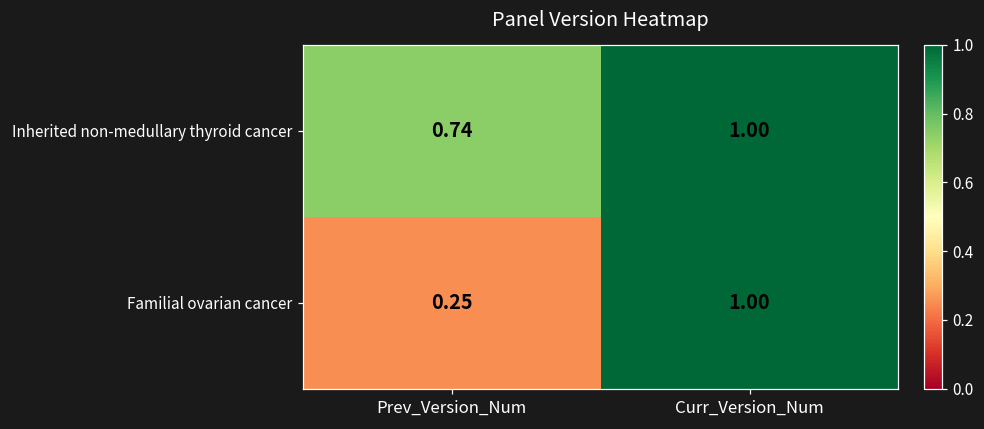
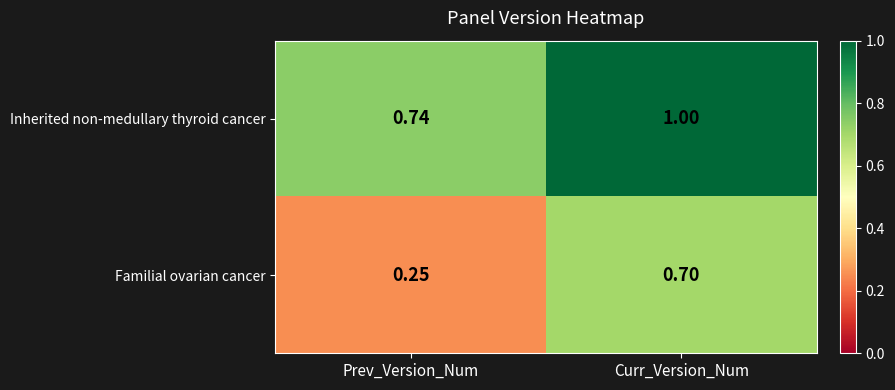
Familial ovarian cancer, Curr_Version_Num: 1.00 -> 0.70
